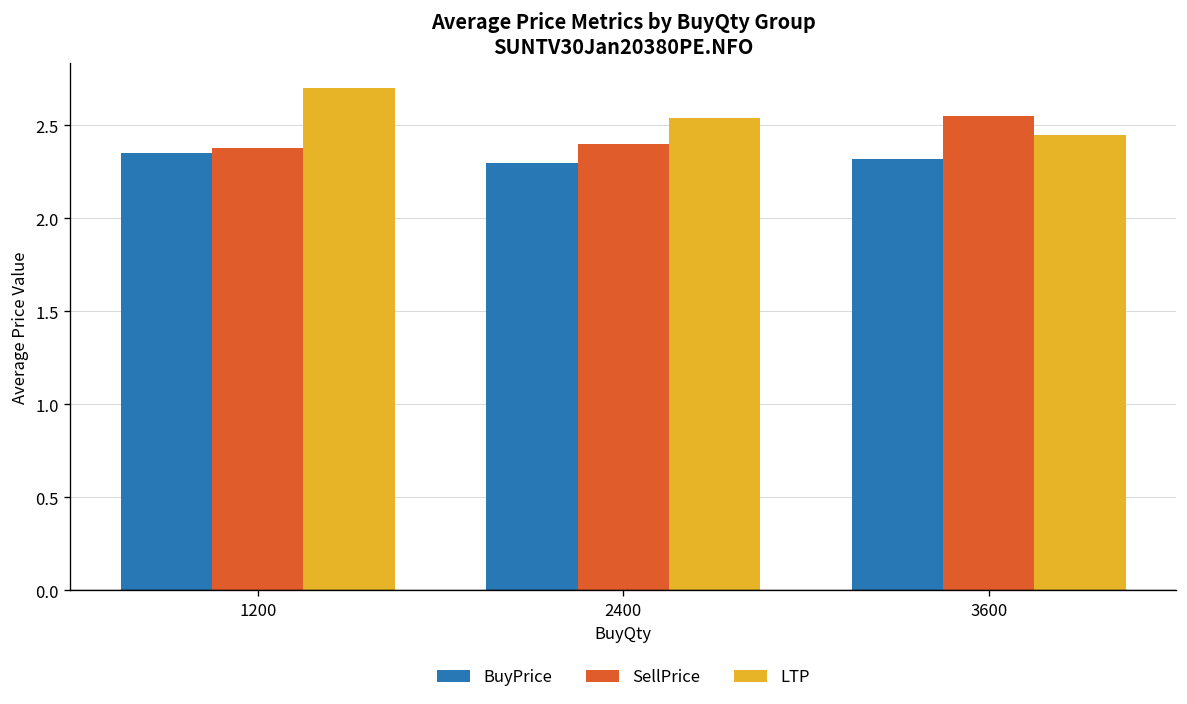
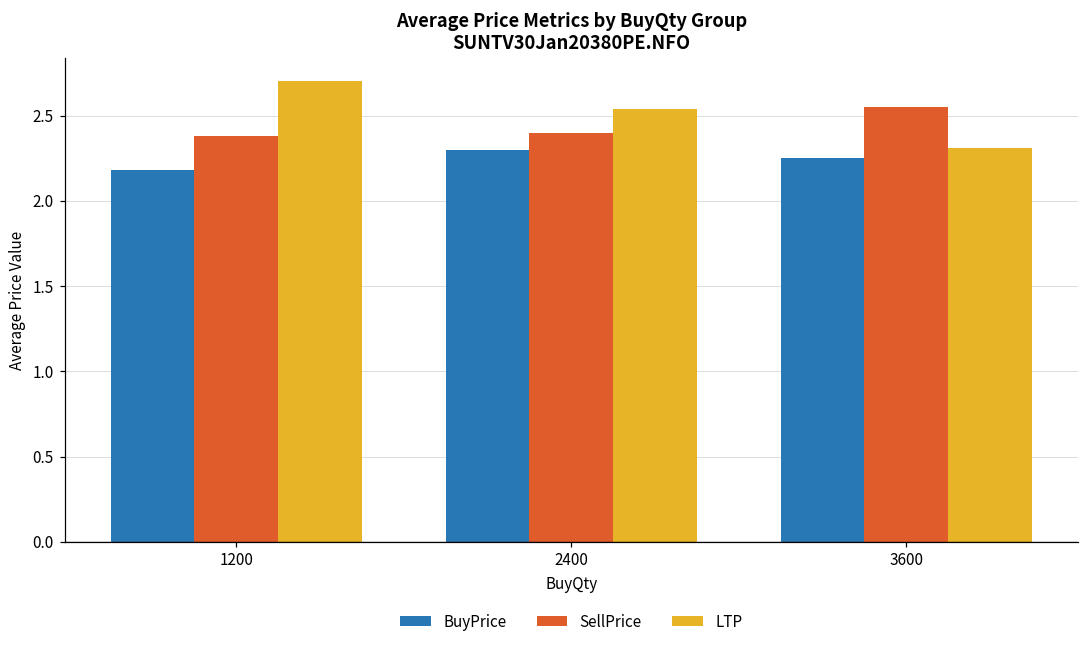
BuyPrice, 1200: 2.35 -> 2.18
BuyPrice, 3600: 2.32 -> 2.25
LTP, 3600: 2.45 -> 2.31
